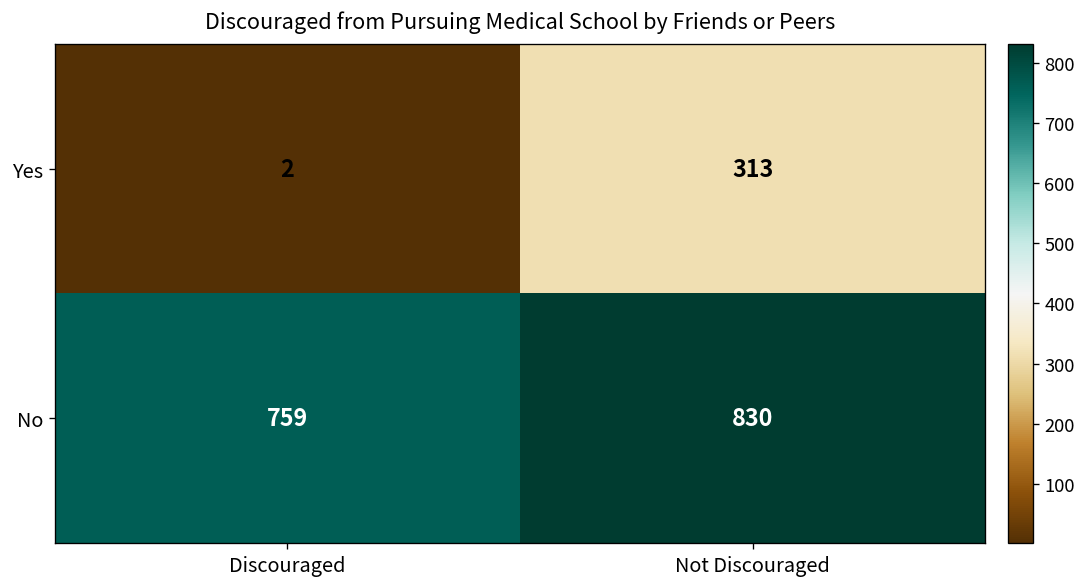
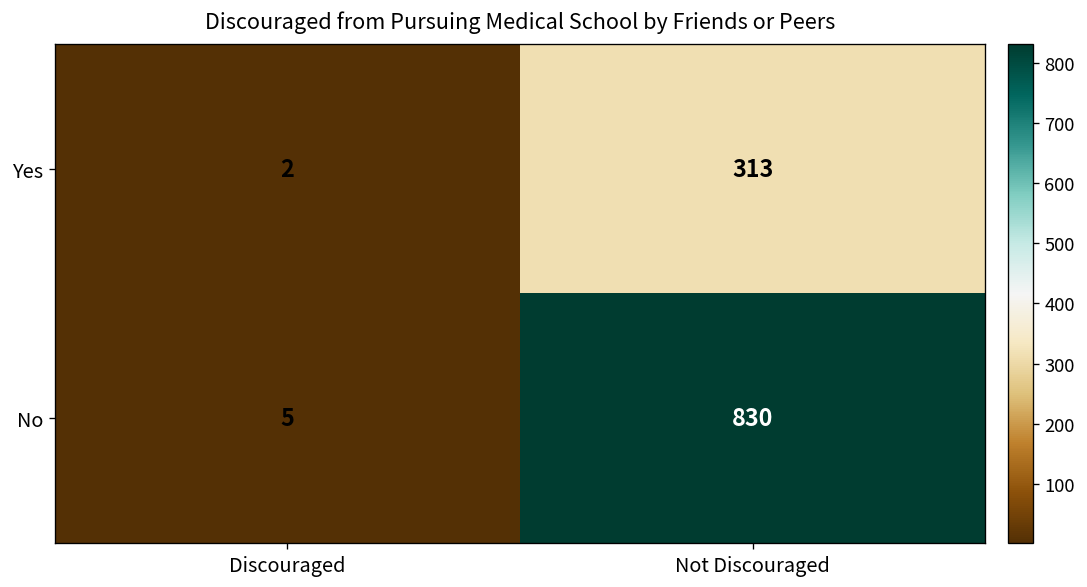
No, Discouraged: 759 -> 5
